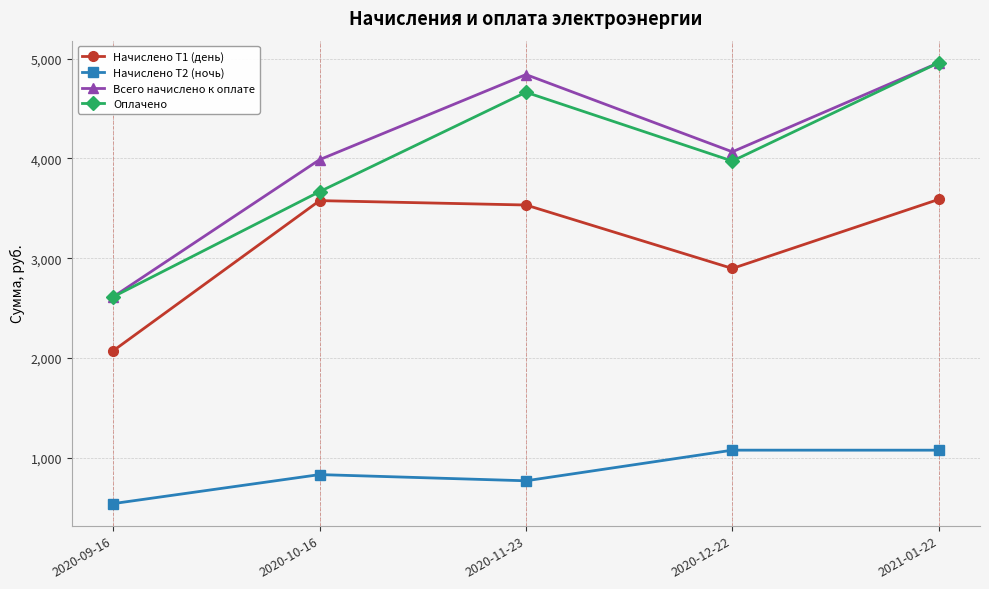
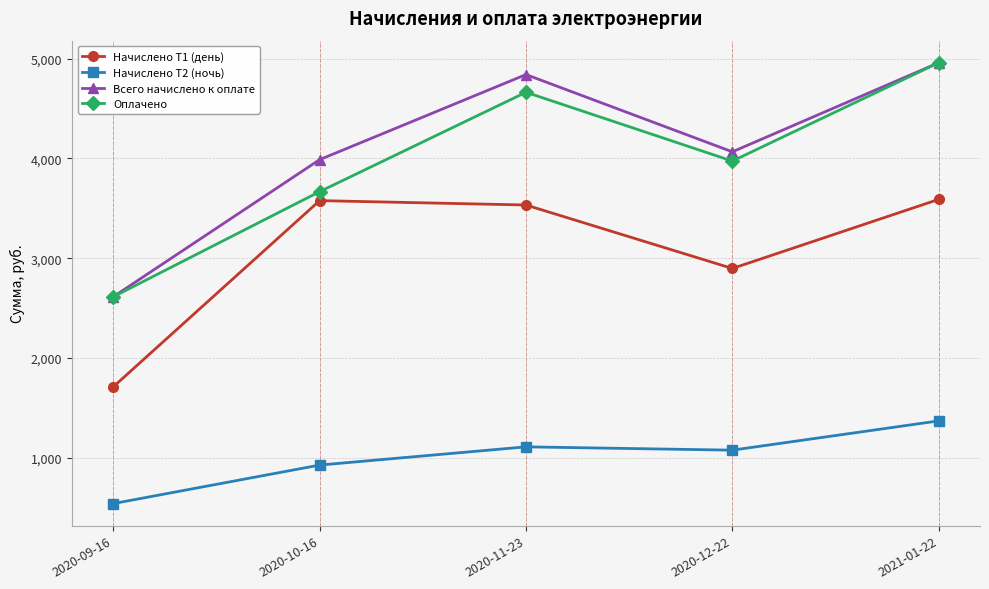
Начислено Т1 (день), 2020-09-16: 2,100 -> 1,700
Начислено Т2 (ночь), 2020-10-16: 800 -> 900
Начислено Т2 (ночь), 2020-11-23: 800 -> 1,100
Начислено Т2 (ночь), 2021-01-22: 1,100 -> 1,400
